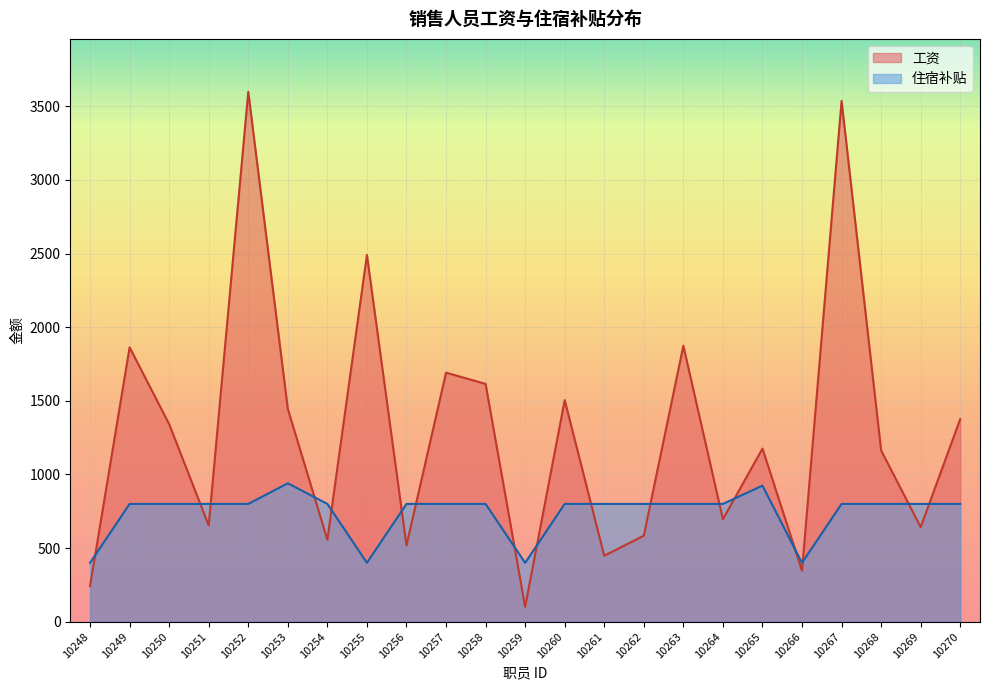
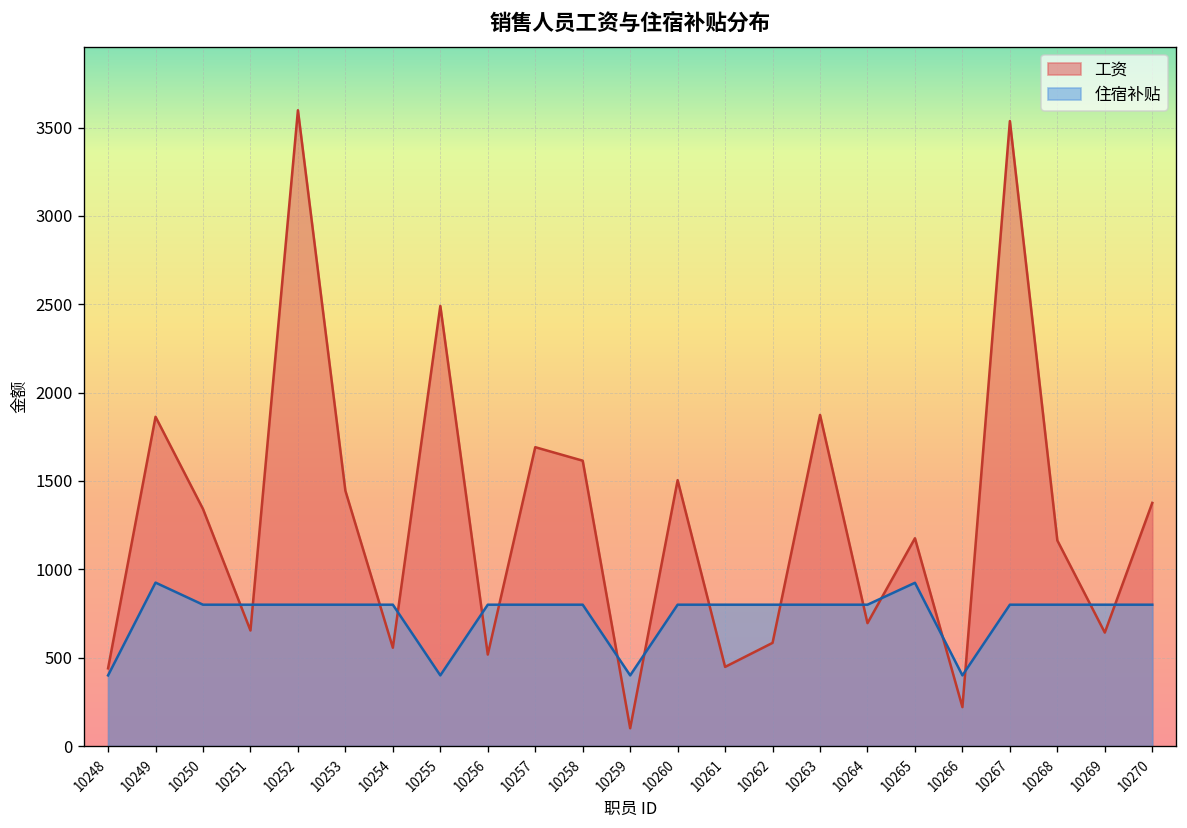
工资, 10248: 240 -> 440
住宿补贴, 10249: 800 -> 930
住宿补贴, 10253: 940 -> 800
工资, 10266: 350 -> 220
